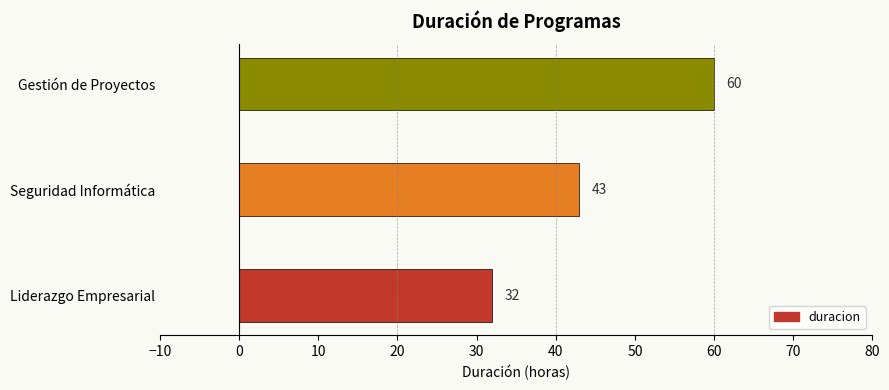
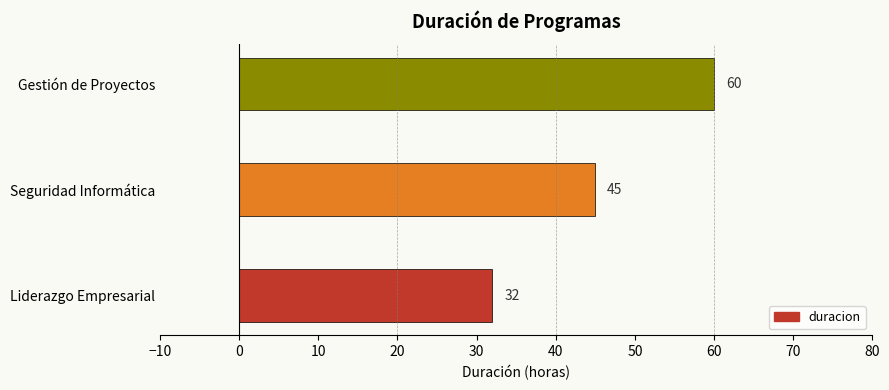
Seguridad Informática: 43 -> 45
